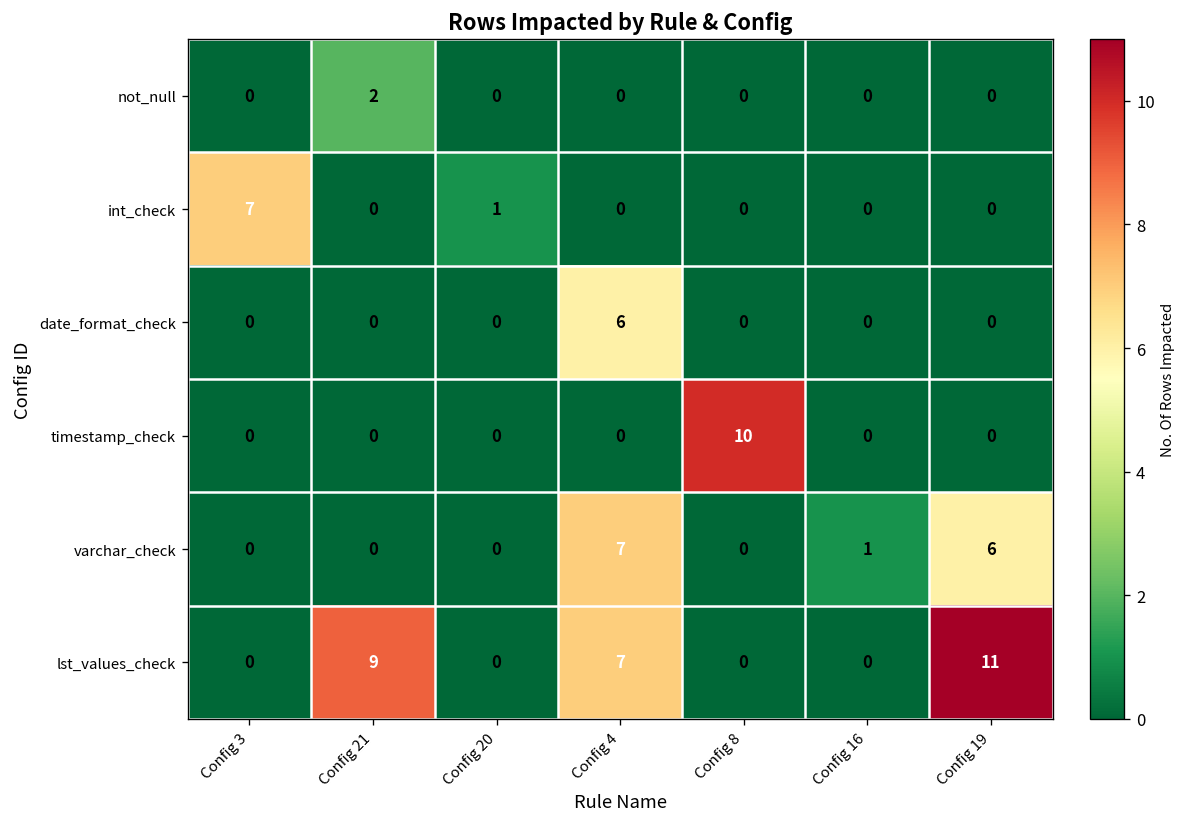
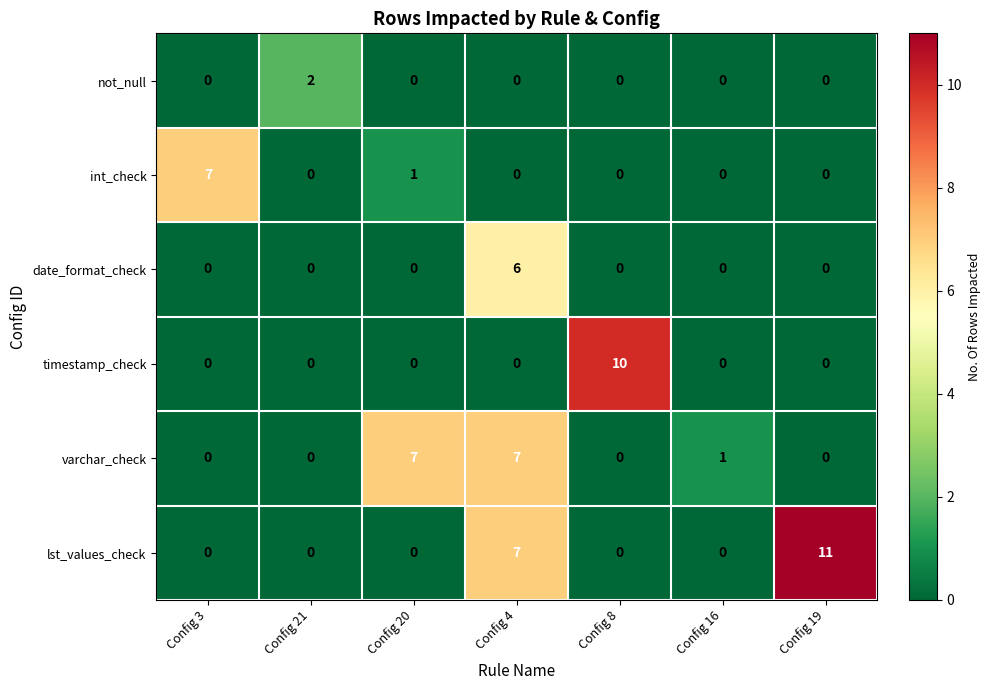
varchar_check, Config 20: 0 -> 7
varchar_check, Config 19: 6 -> 0
lst_values_check, Config 21: 9 -> 0
